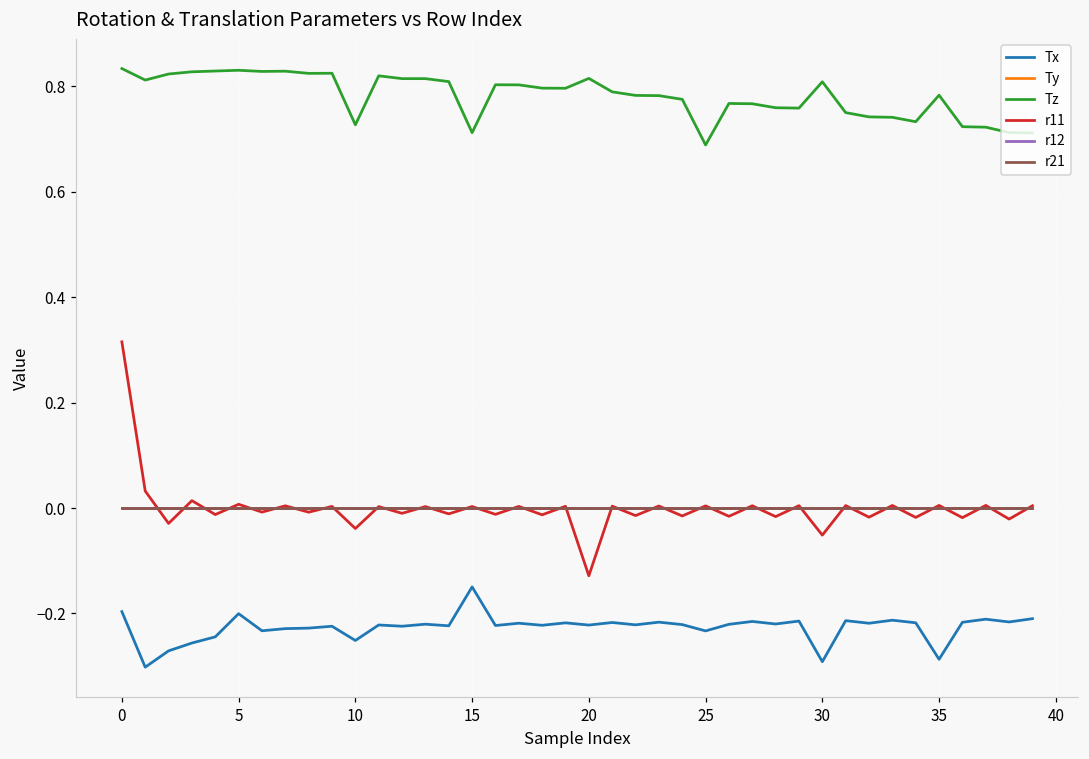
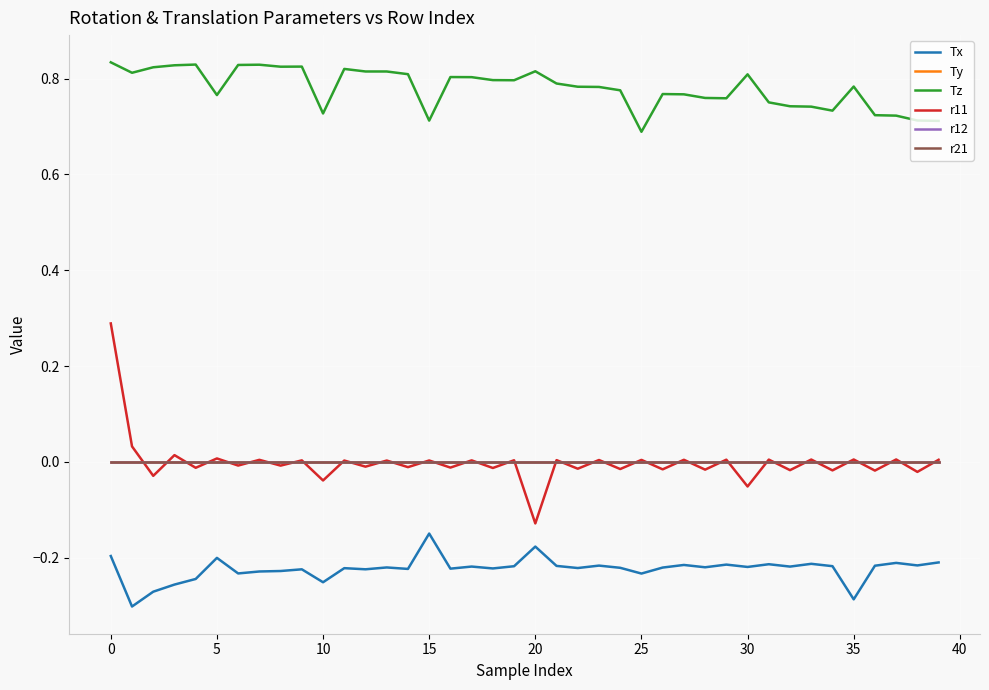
r11, 0: 0.32 -> 0.29
Tz, 5: 0.83 -> 0.77
Tx, 20: -0.22 -> -0.18
Tx, 30: -0.29 -> -0.22
